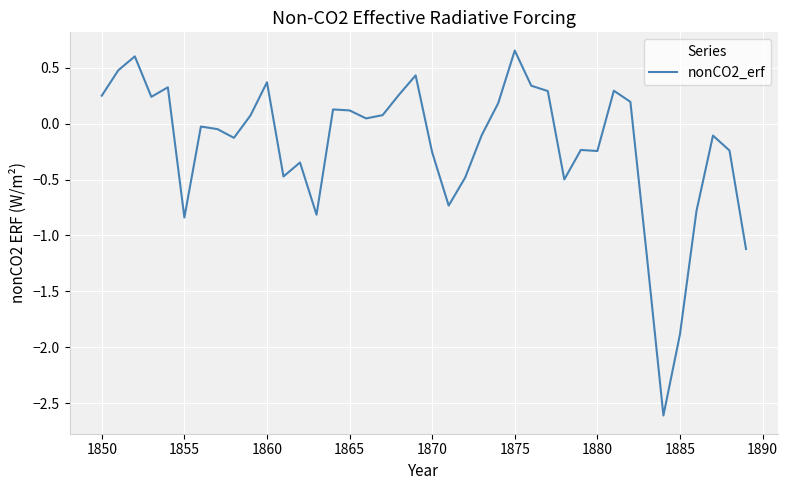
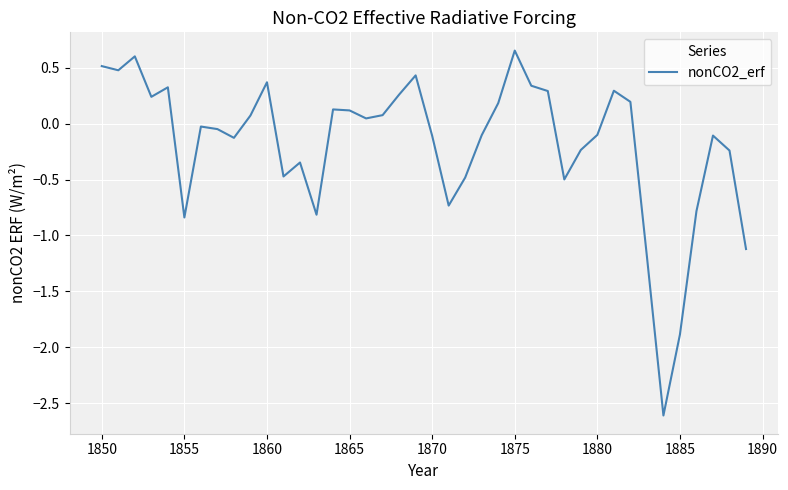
1850: 0.25 -> 0.51
1870: -0.26 -> -0.11
1880: -0.25 -> -0.10
